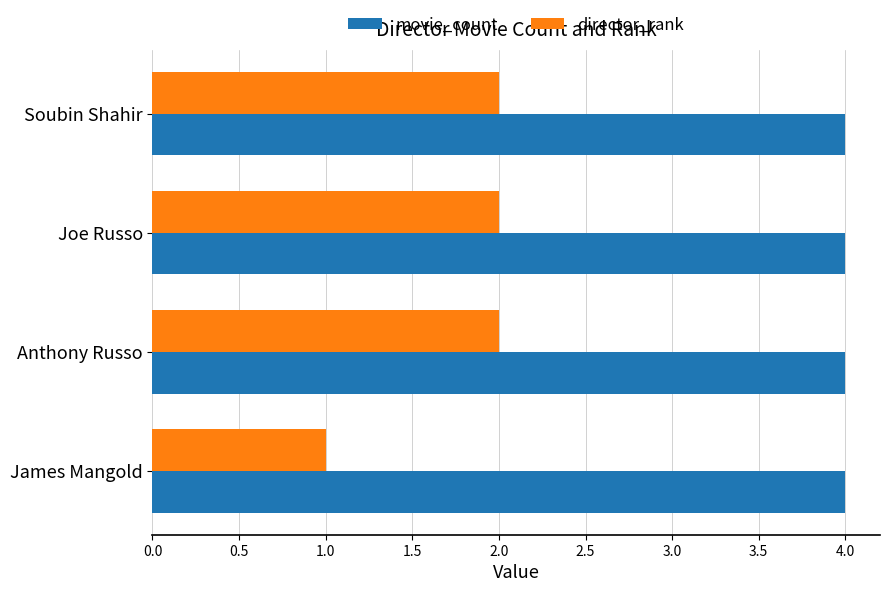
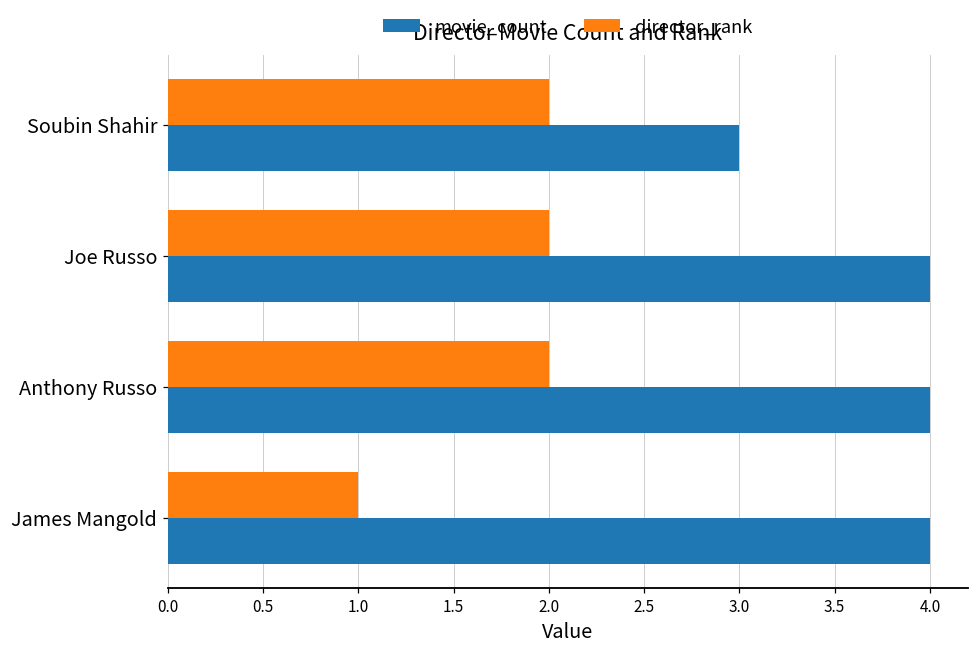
movie_count, Soubin Shahir: 4 -> 3
